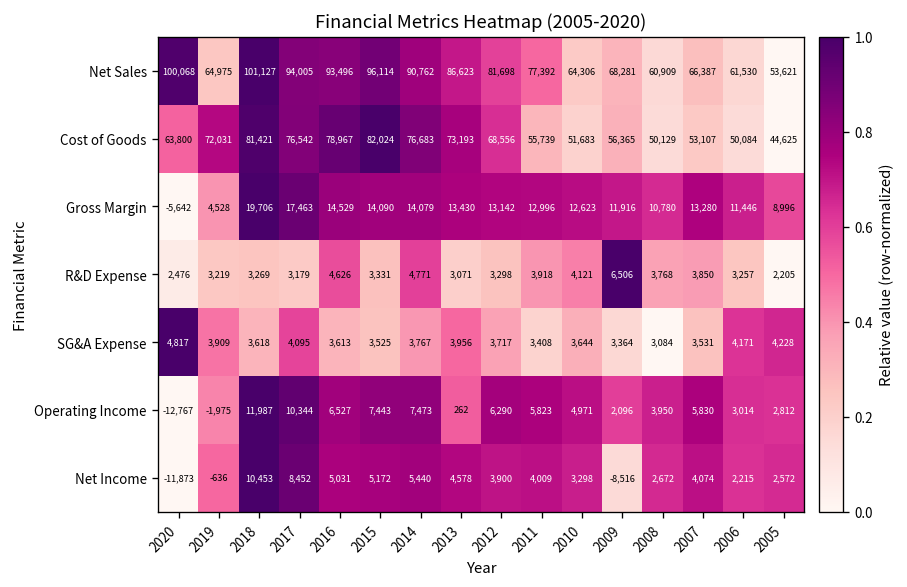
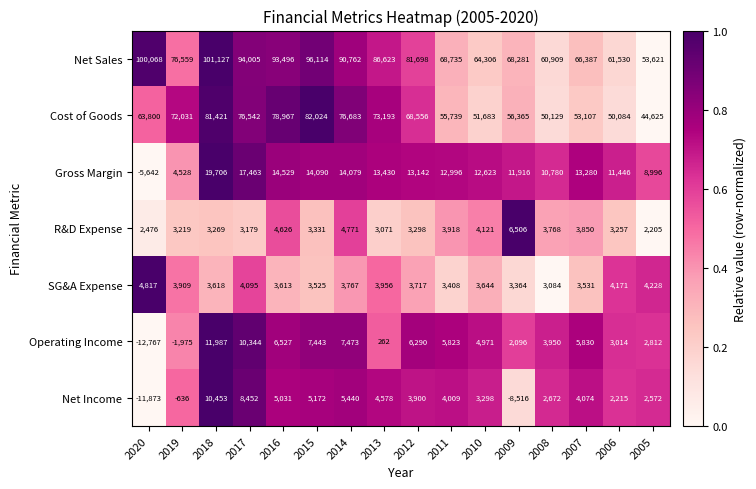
Net Sales, 2019: 64,975 -> 76,559
Net Sales, 2011: 77,392 -> 68,735
